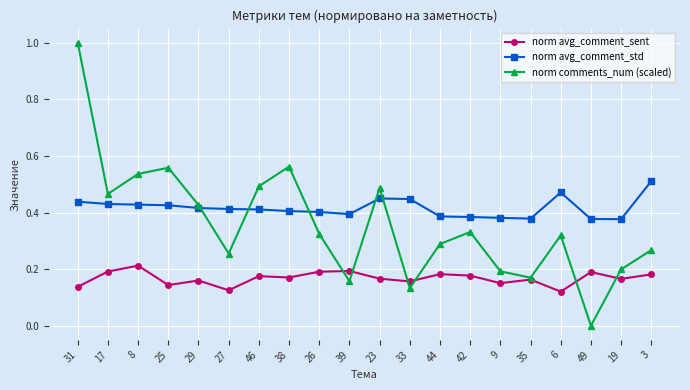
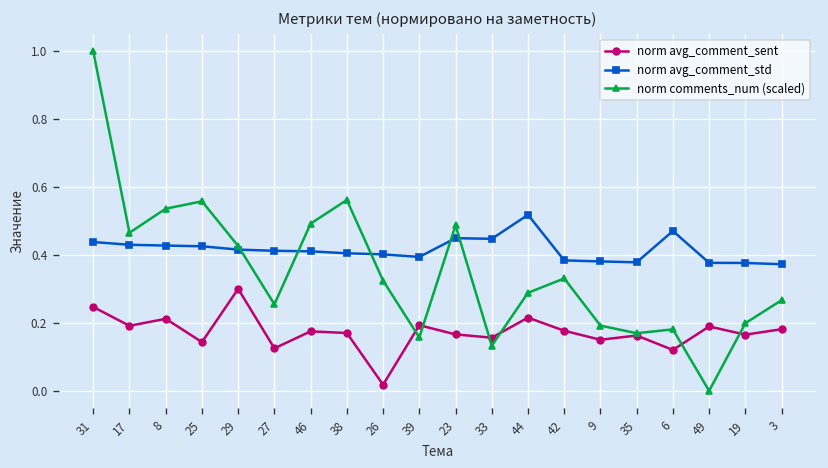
norm avg_comment_sent, 31: 0.14 -> 0.25
norm avg_comment_sent, 29: 0.16 -> 0.30
norm avg_comment_sent, 26: 0.19 -> 0.02
norm avg_comment_sent, 44: 0.18 -> 0.22
norm avg_comment_std, 44: 0.39 -> 0.52
norm comments_num (scaled), 6: 0.32 -> 0.18
norm avg_comment_std, 3: 0.51 -> 0.37
